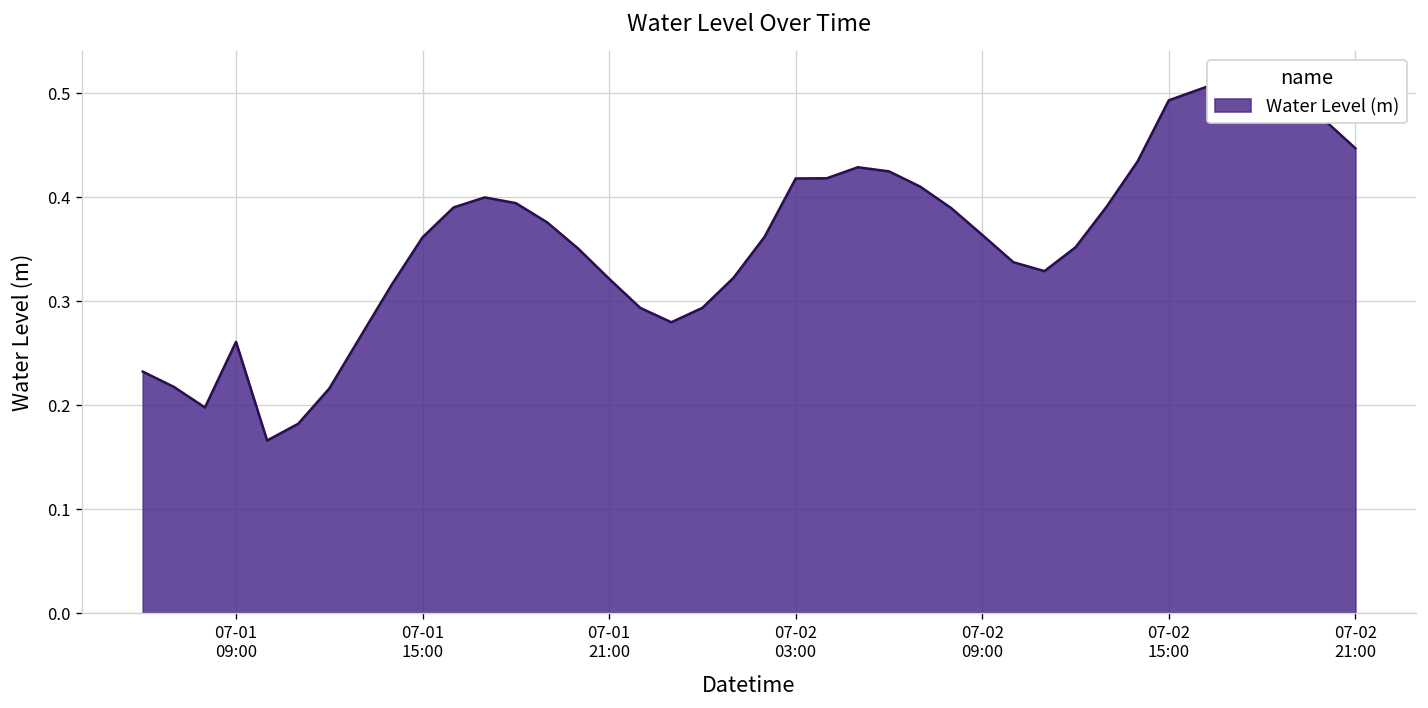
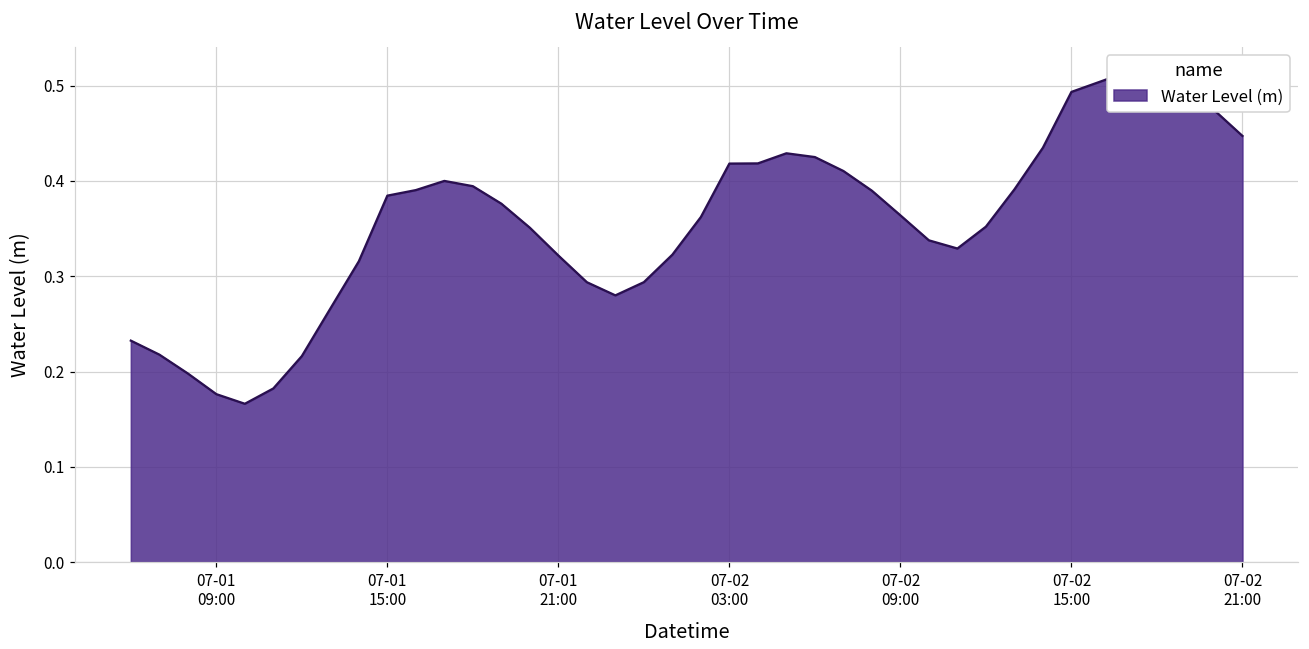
07-01 09:00: 0.26 -> 0.18
07-01 15:00: 0.36 -> 0.38
